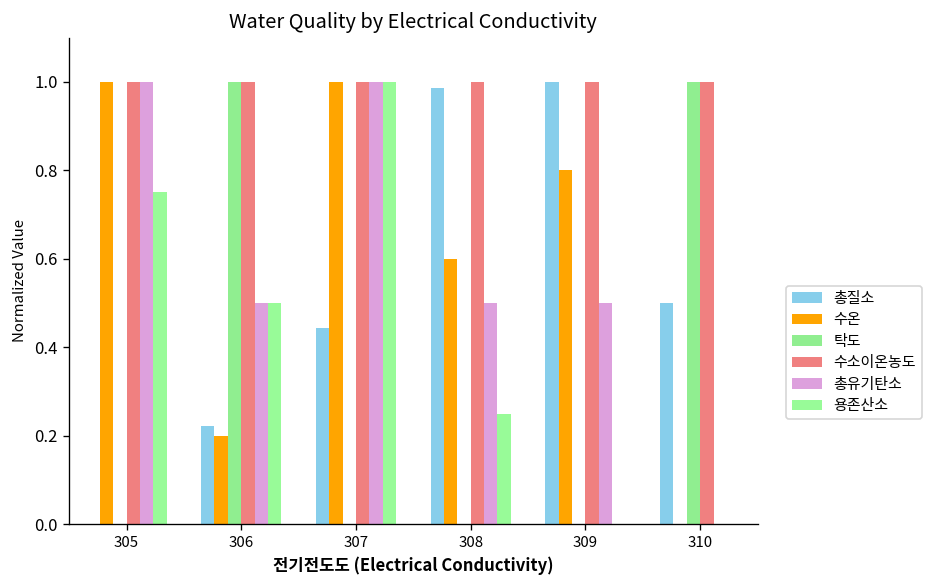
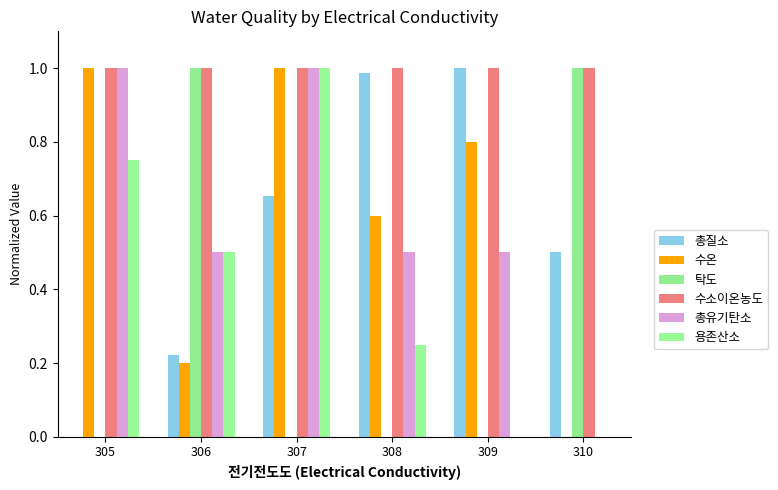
총질소, 307: 0.44 -> 0.65
